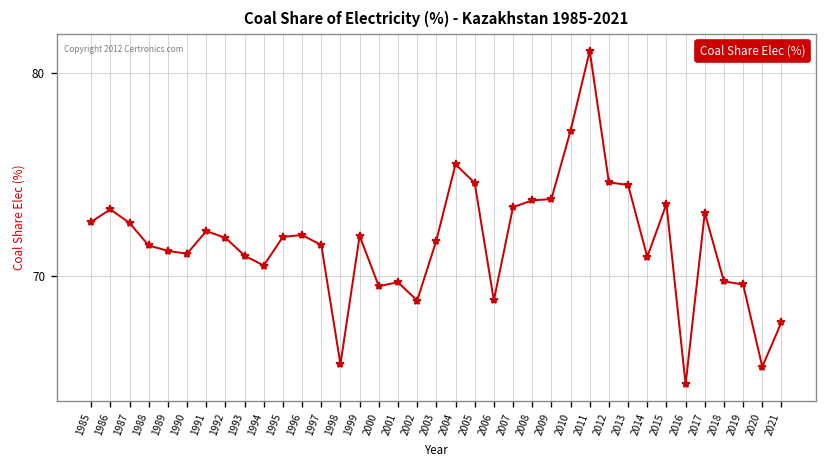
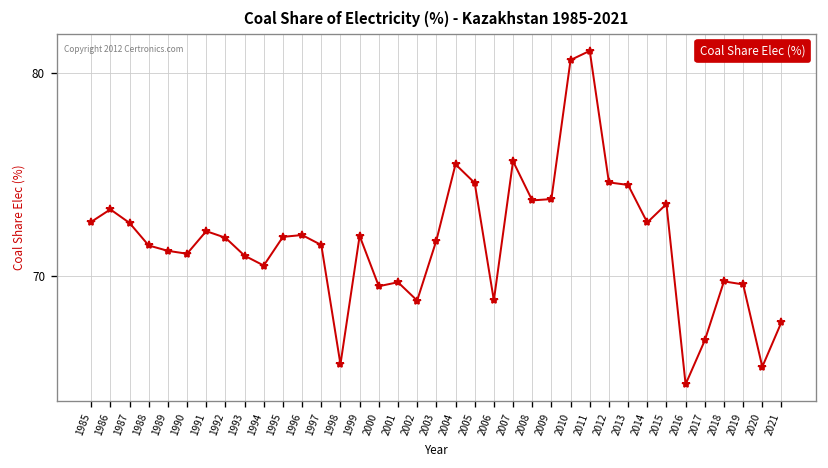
2007: 73.4 -> 75.7
2010: 77.2 -> 80.7
2014: 71.0 -> 72.7
2017: 73.1 -> 66.9
